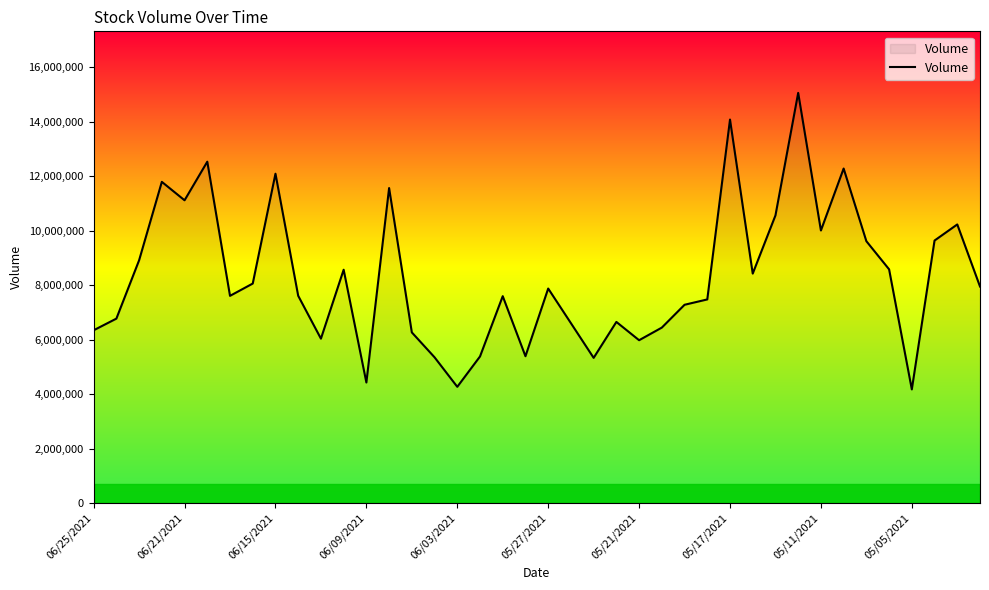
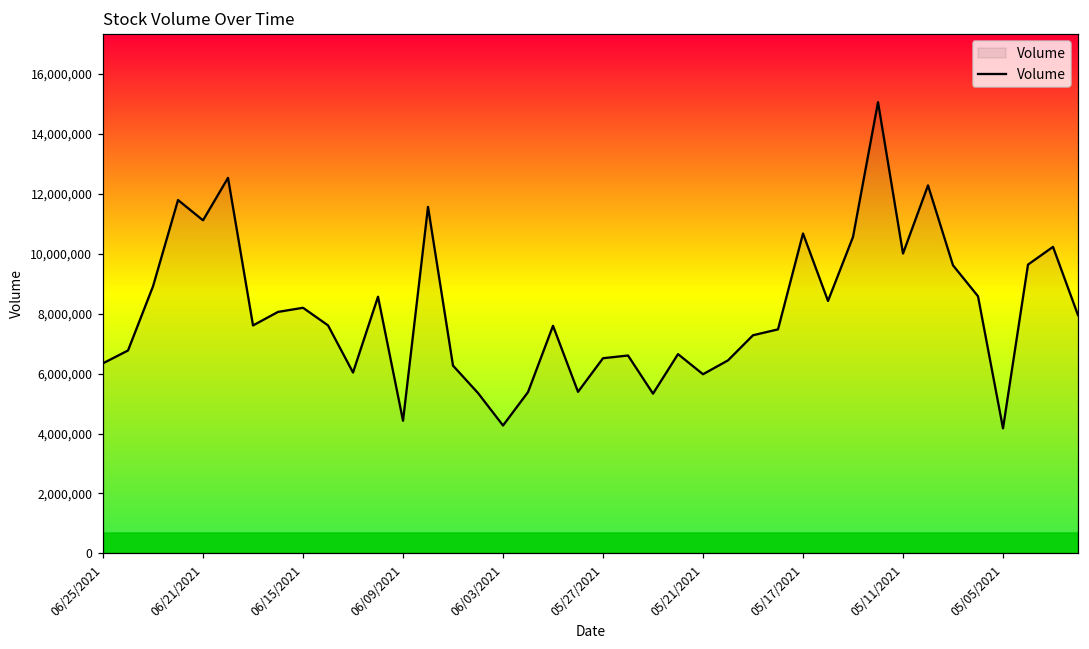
06/15/2021: 12,100,000 -> 8,200,000
05/27/2021: 7,900,000 -> 6,500,000
05/17/2021: 14,100,000 -> 10,700,000
